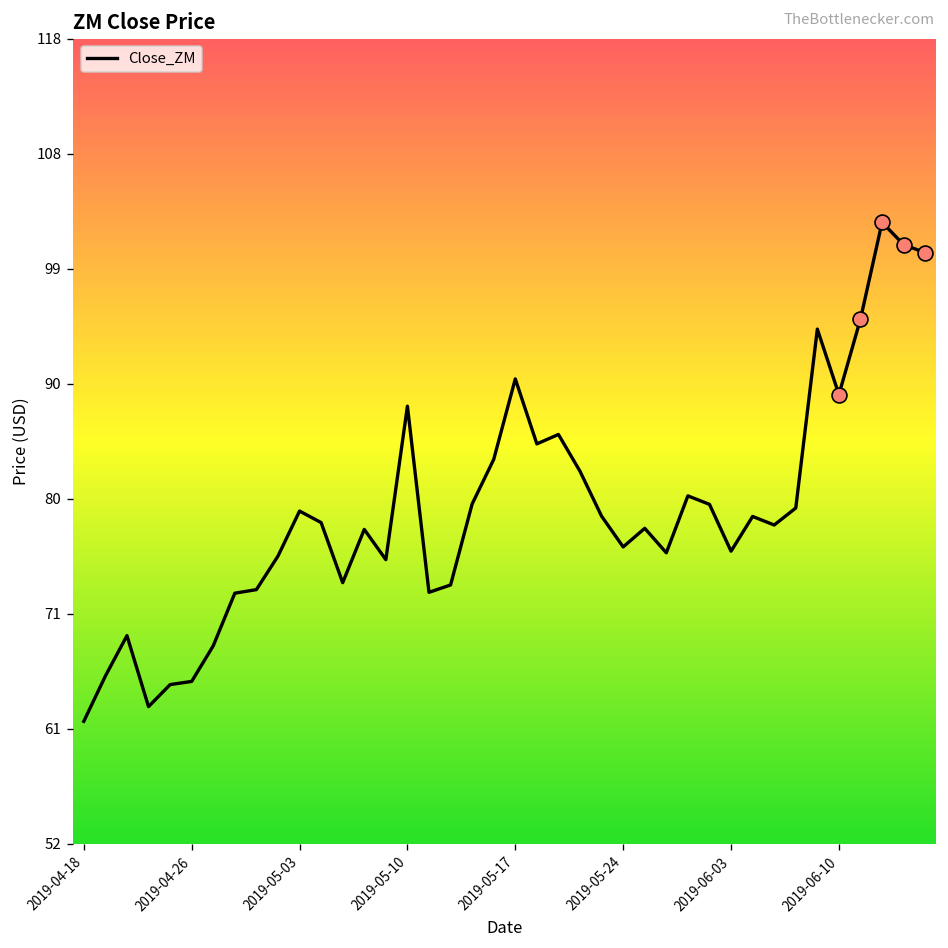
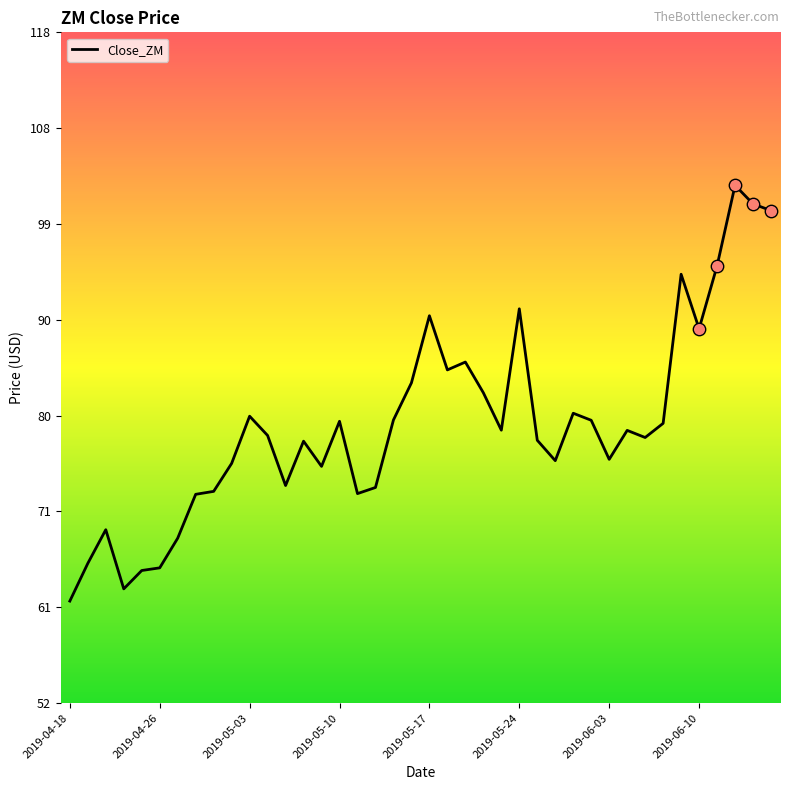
Close_ZM, 2019-05-03: 79.2 -> 80.1
Close_ZM, 2019-05-10: 87.8 -> 79.6
Close_ZM, 2019-05-24: 76.3 -> 90.7
